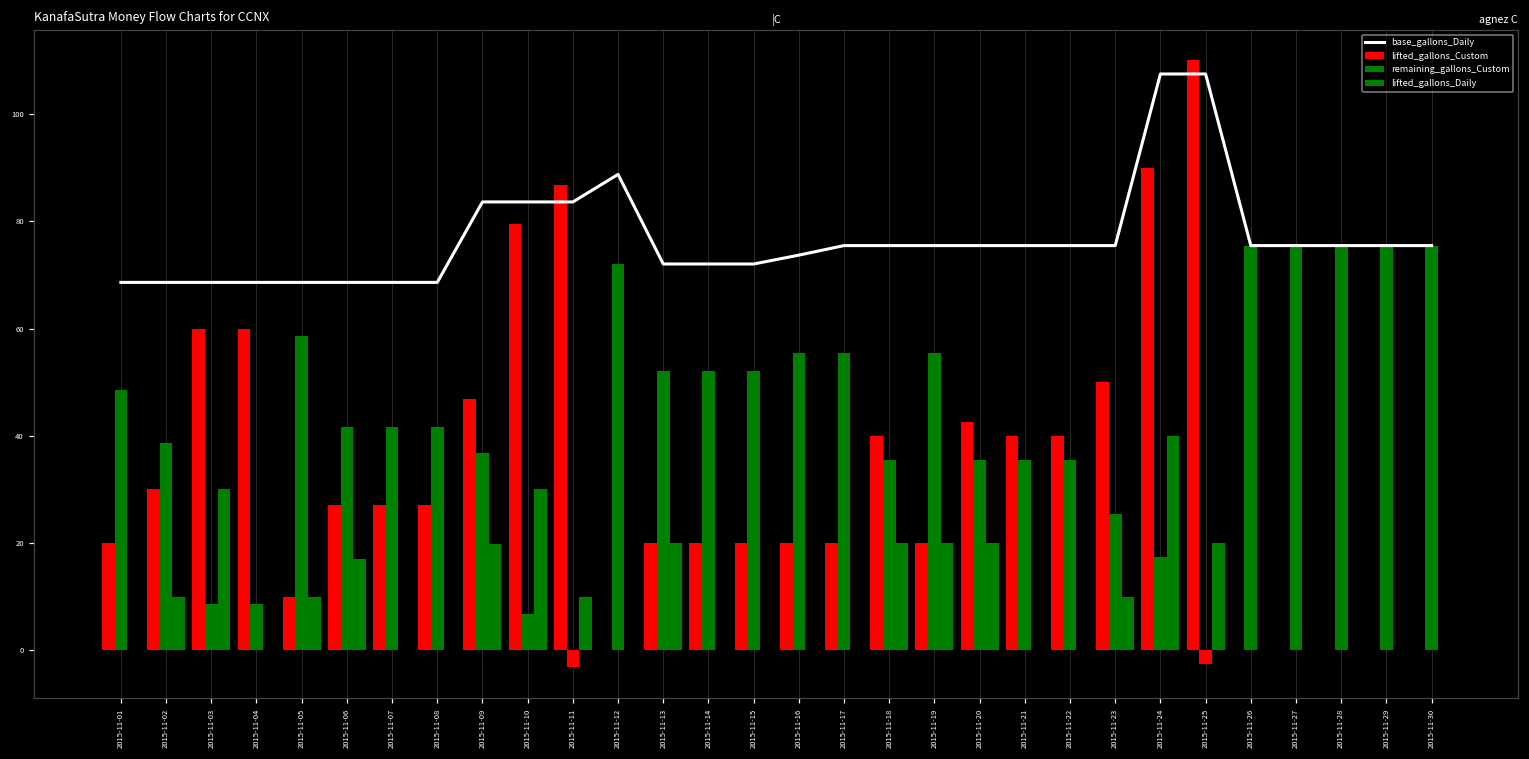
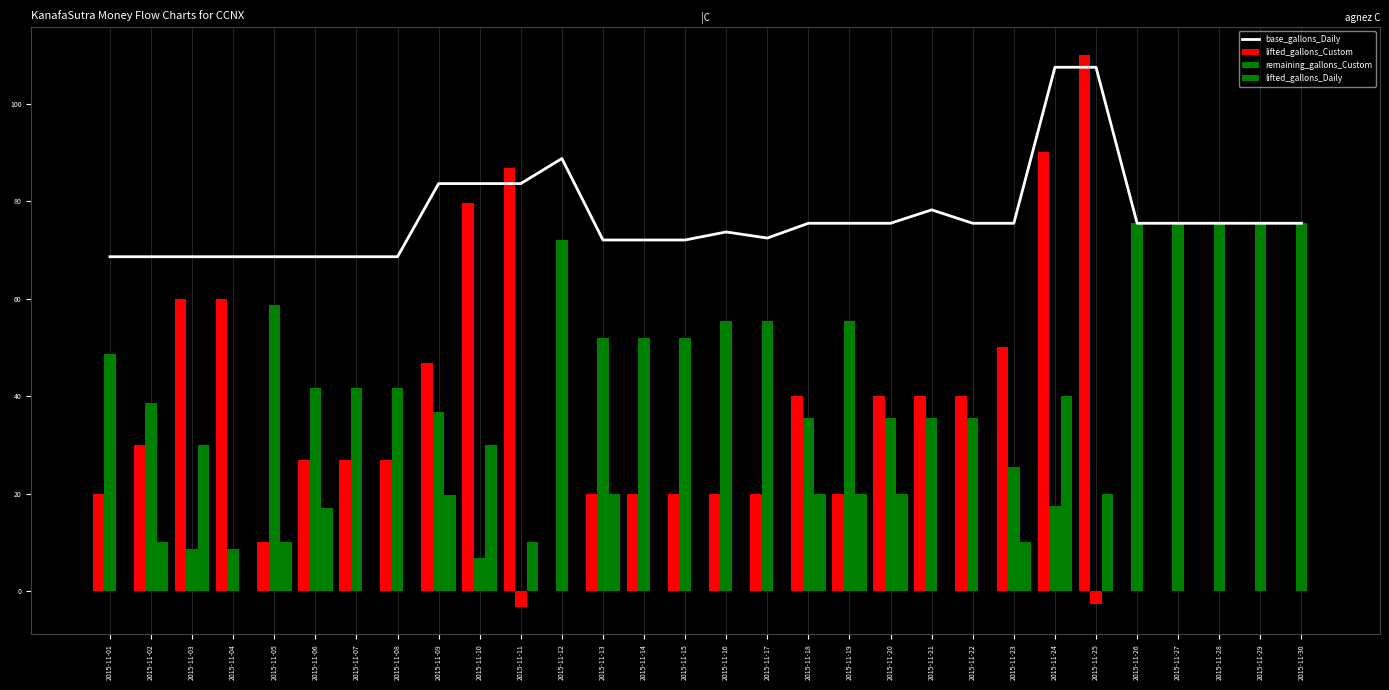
base_gallons_Daily, 2015-11-17: 75 -> 72
lifted_gallons_Custom, 2015-11-20: 43 -> 40
base_gallons_Daily, 2015-11-21: 75 -> 78
